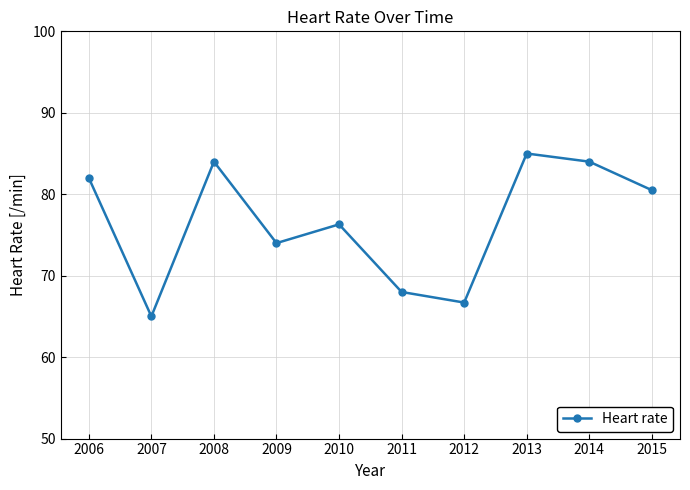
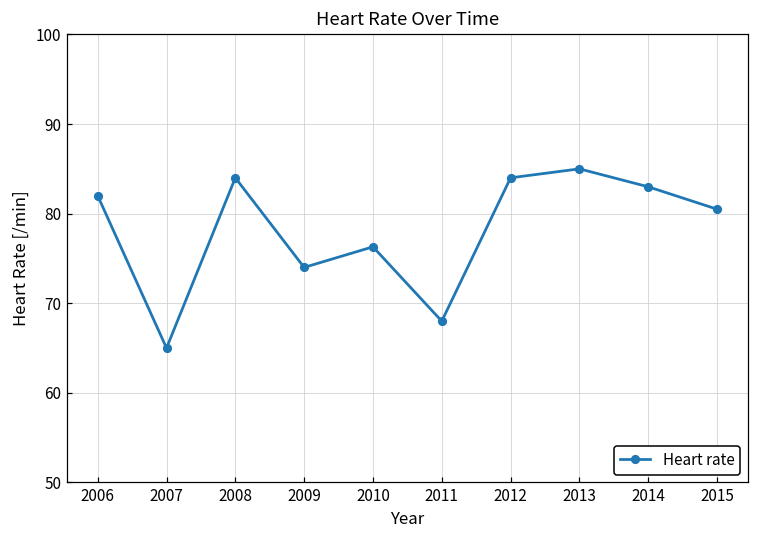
2012: 67 -> 84
2014: 84 -> 83
